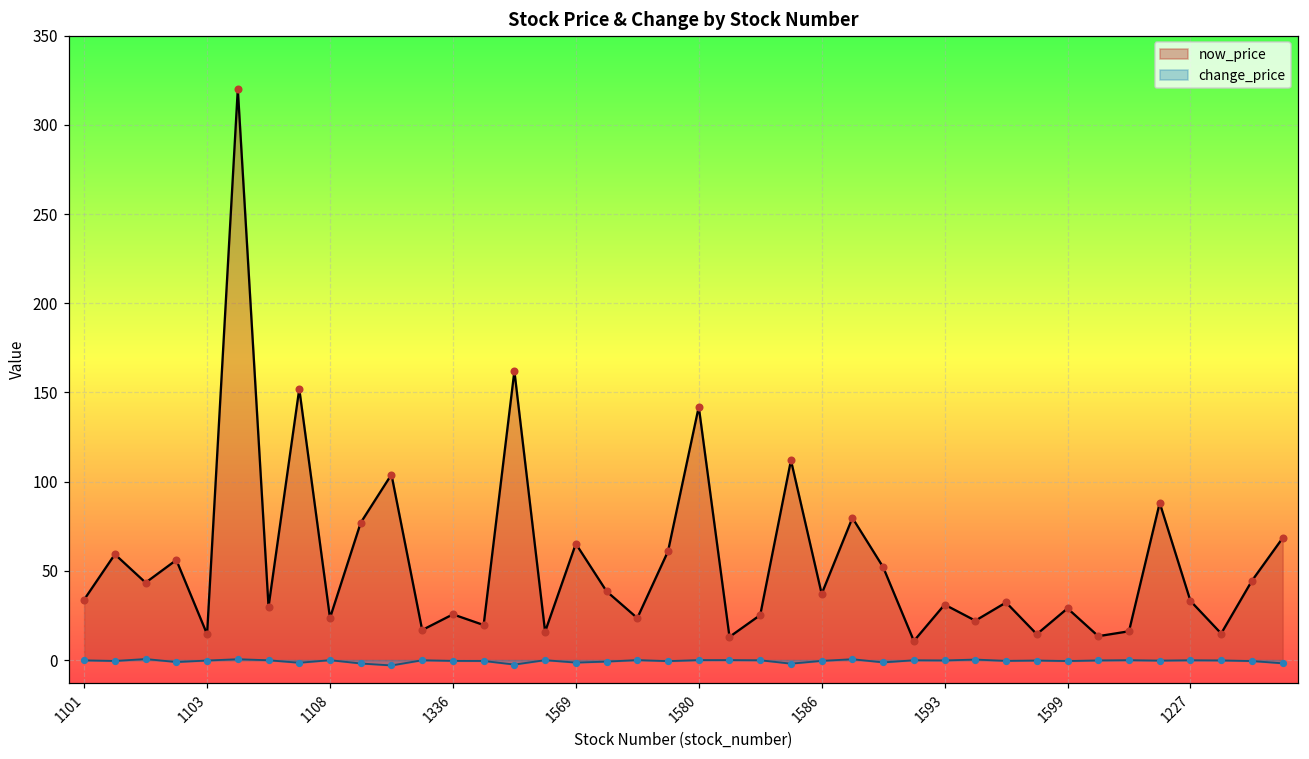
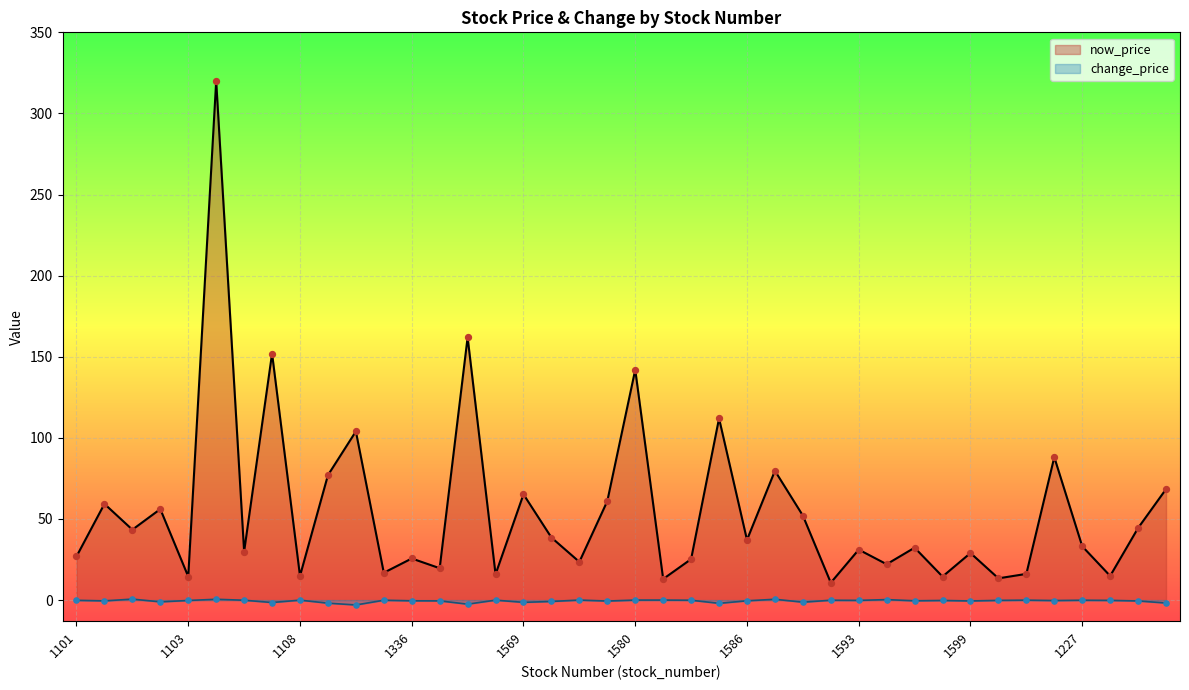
now_price, 1101: 34 -> 27
now_price, 1108: 24 -> 15
